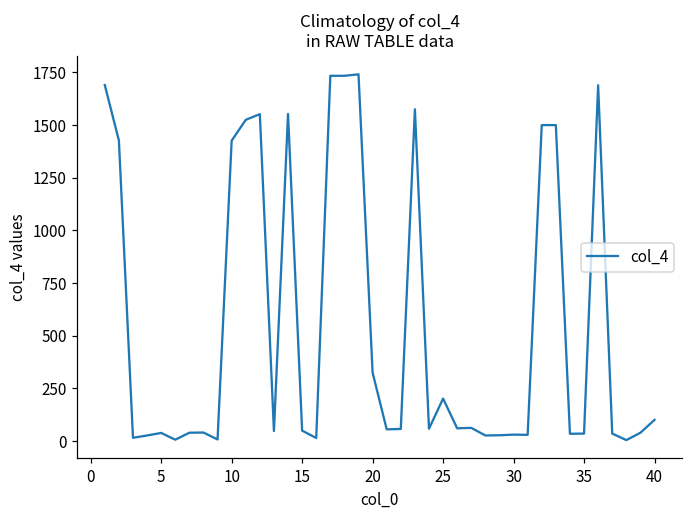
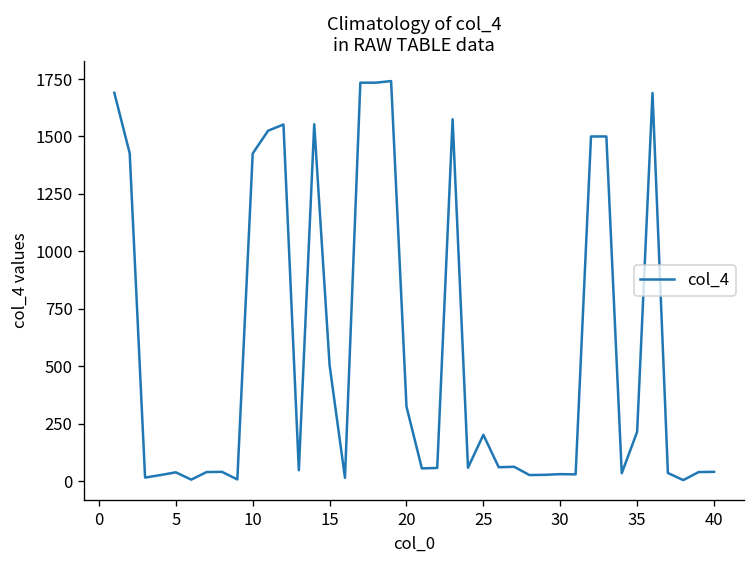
15: 50 -> 510
35: 40 -> 220
40: 100 -> 40
